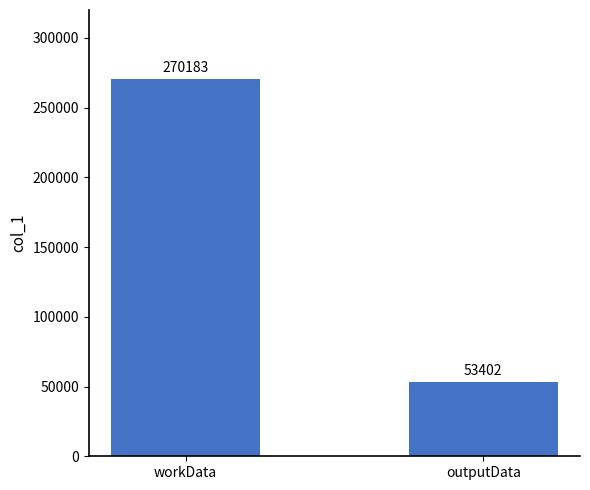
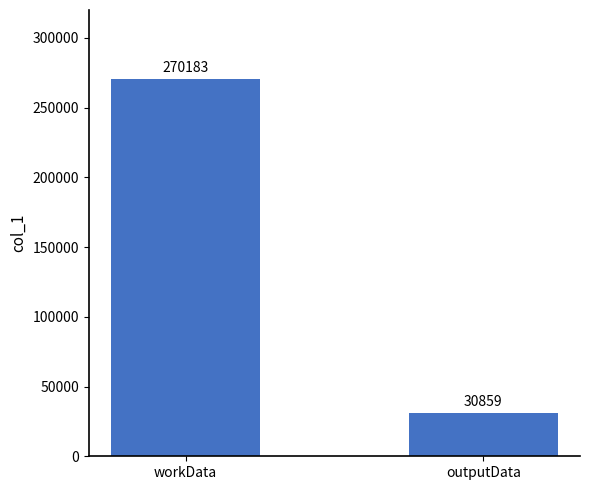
outputData: 53402 -> 30859
